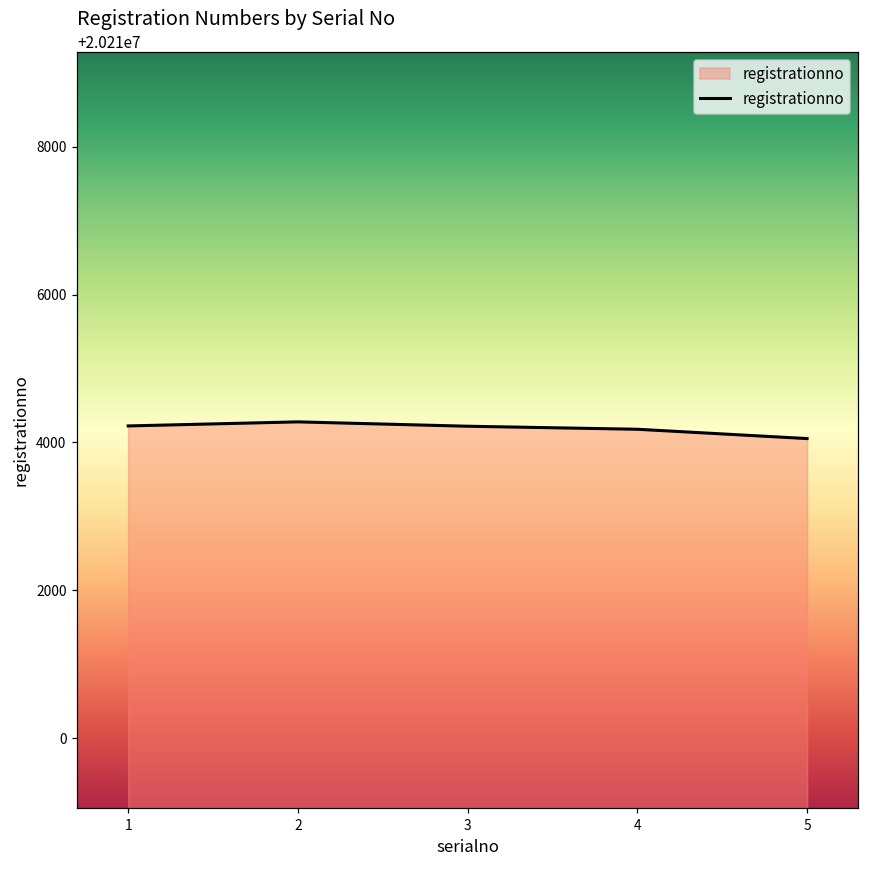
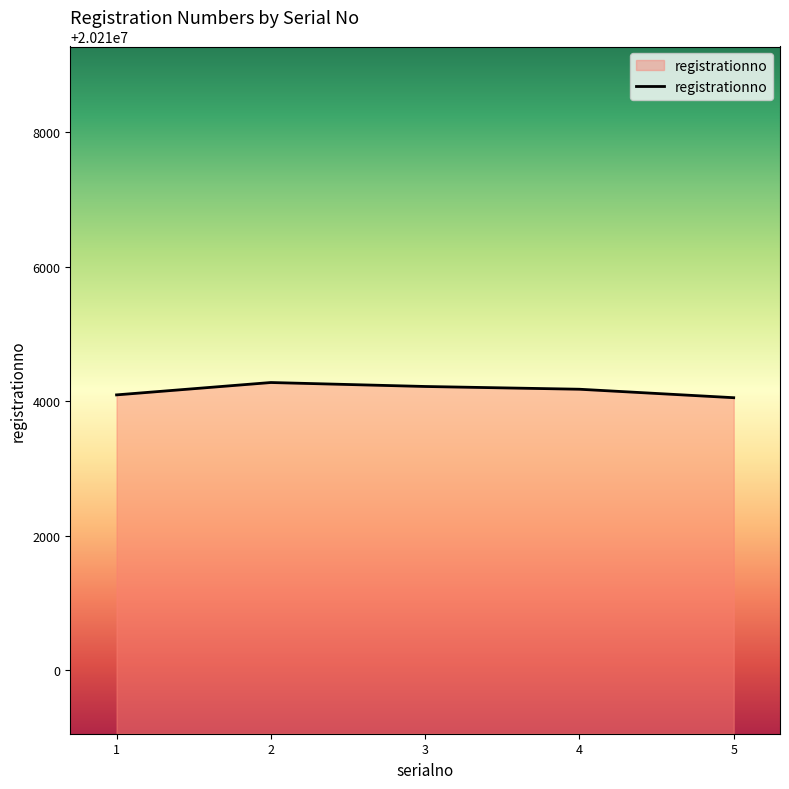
1: 20214200 -> 20214100
